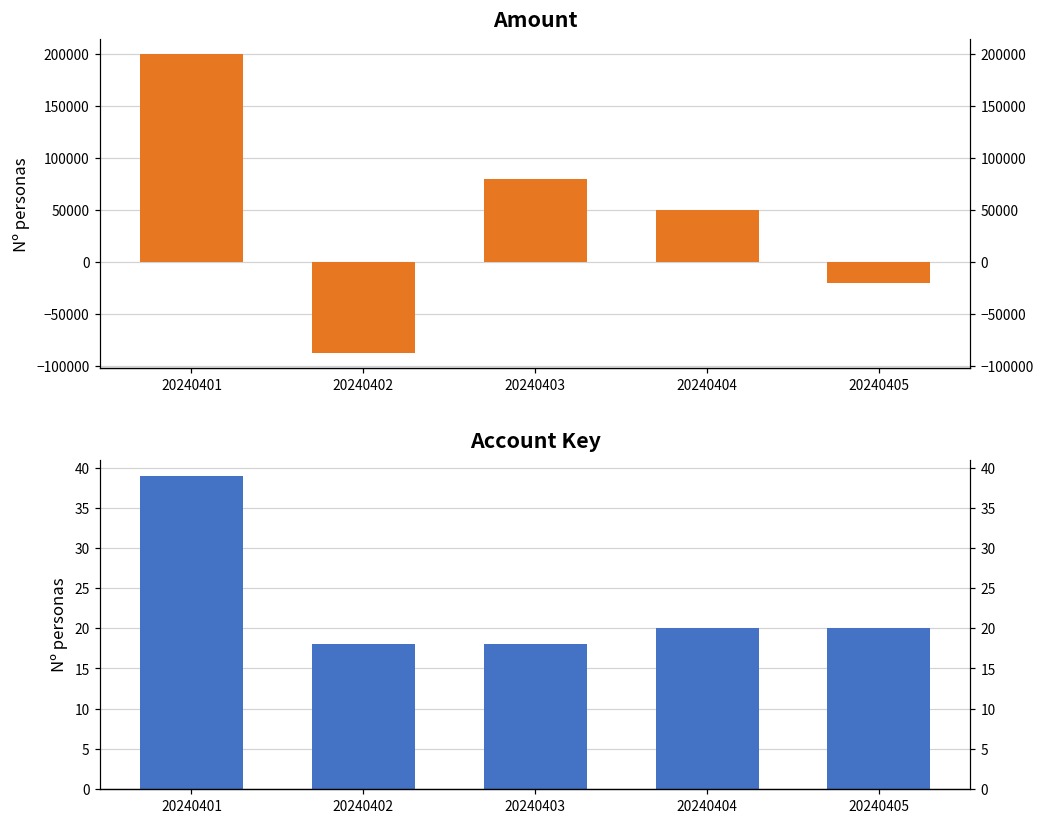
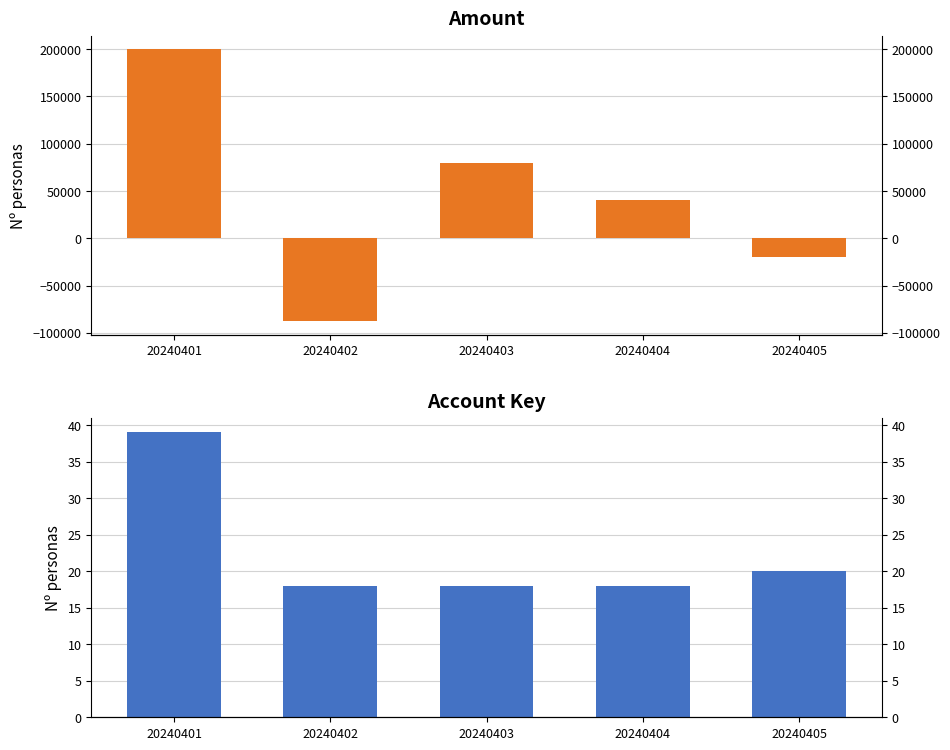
Amount, 20240404: 50000 -> 40000
Account Key, 20240404: 20 -> 18
